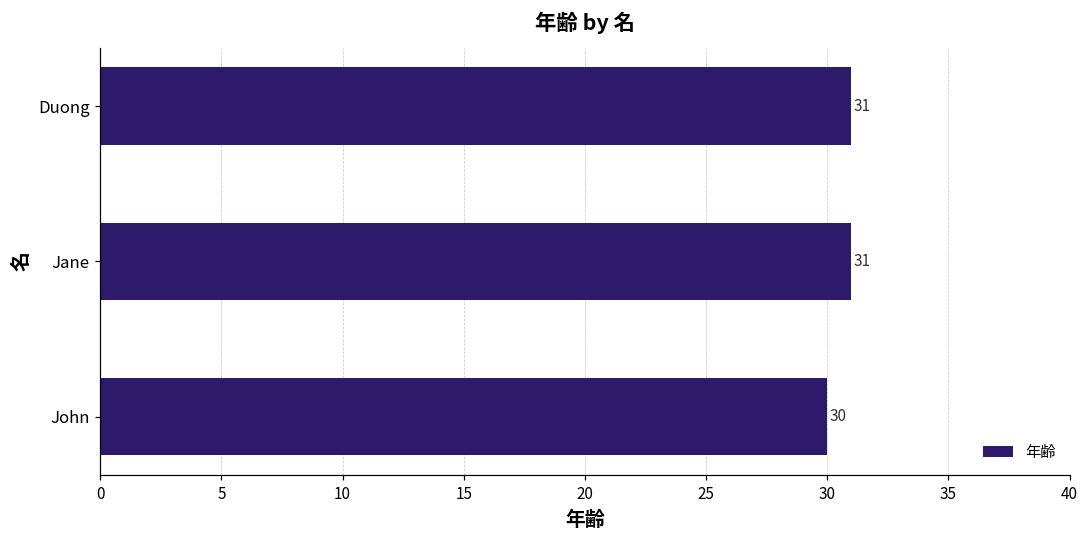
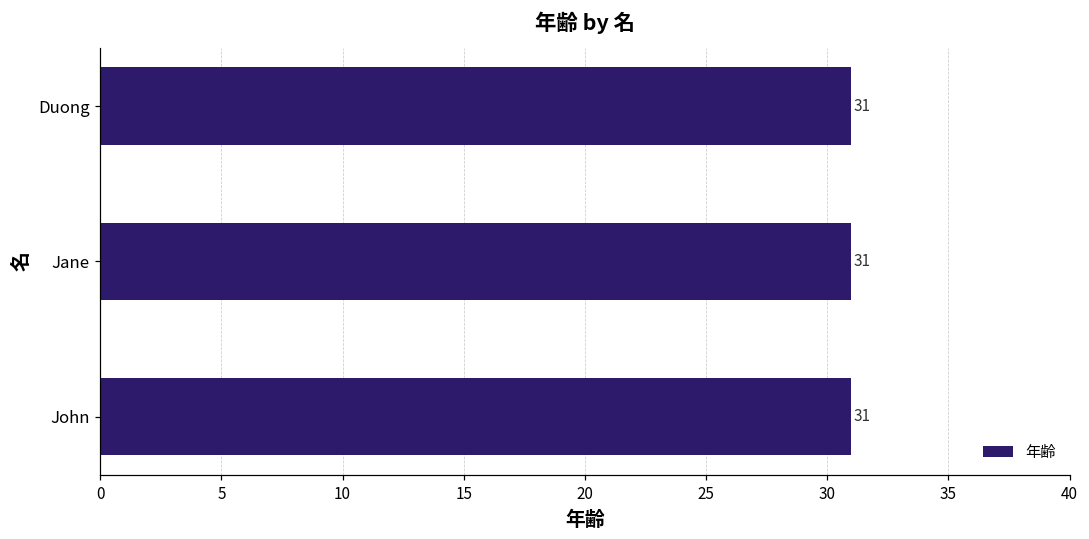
John: 30 -> 31
